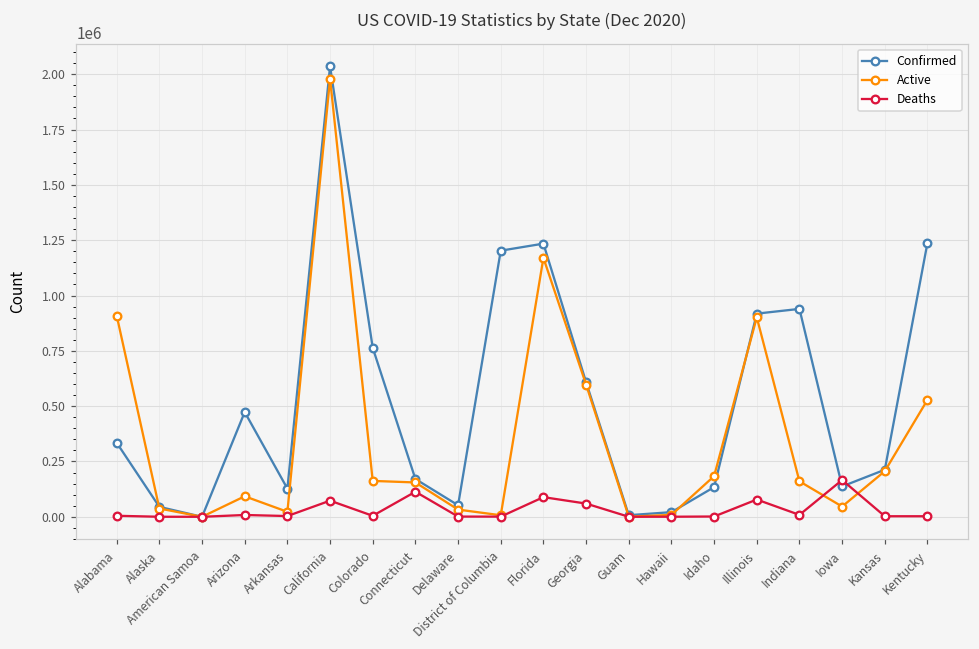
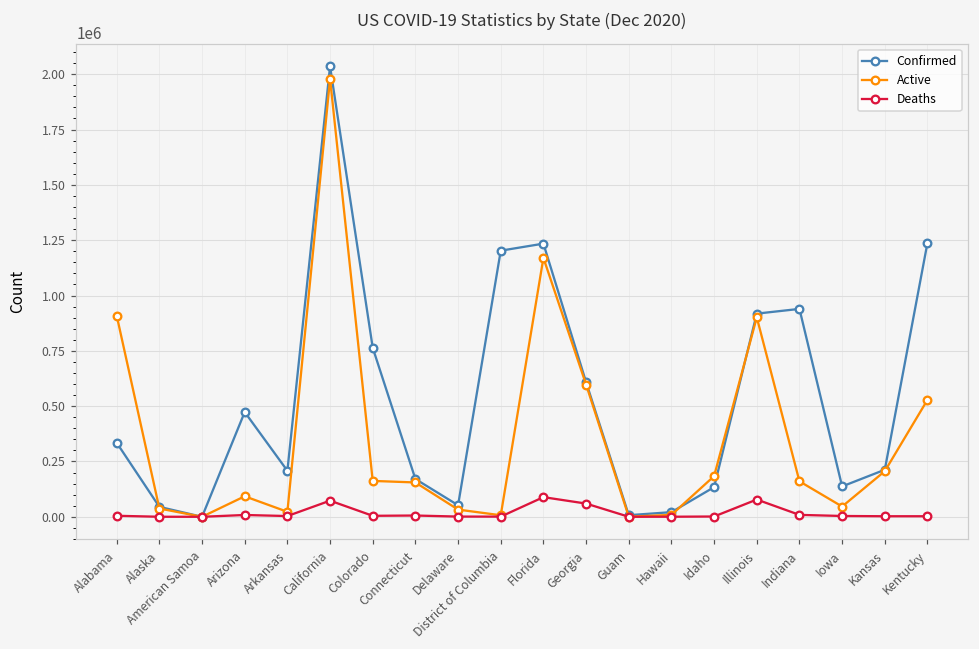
Confirmed, Arkansas: 130000 -> 210000
Deaths, Connecticut: 110000 -> 10000
Deaths, Iowa: 170000 -> 0
